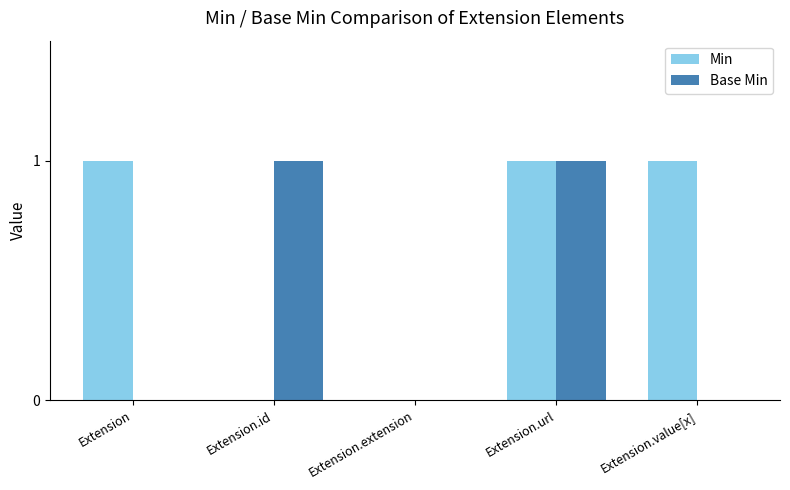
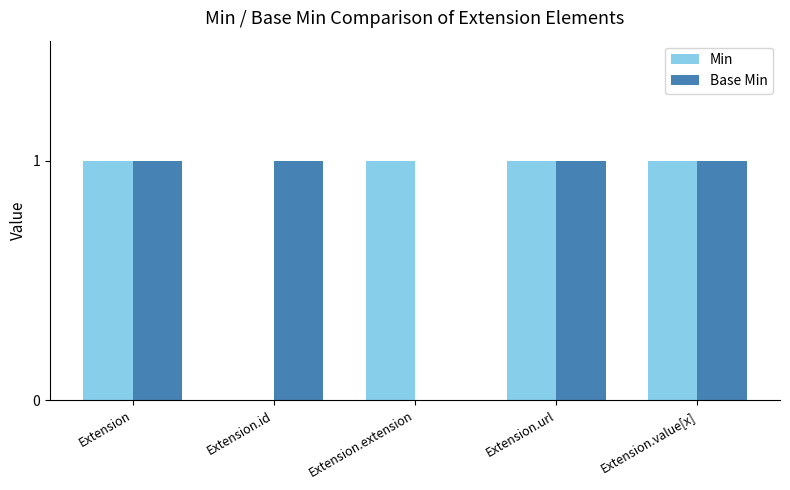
Base Min, Extension: 0 -> 1
Min, Extension.extension: 0 -> 1
Base Min, Extension.value[x]: 0 -> 1
